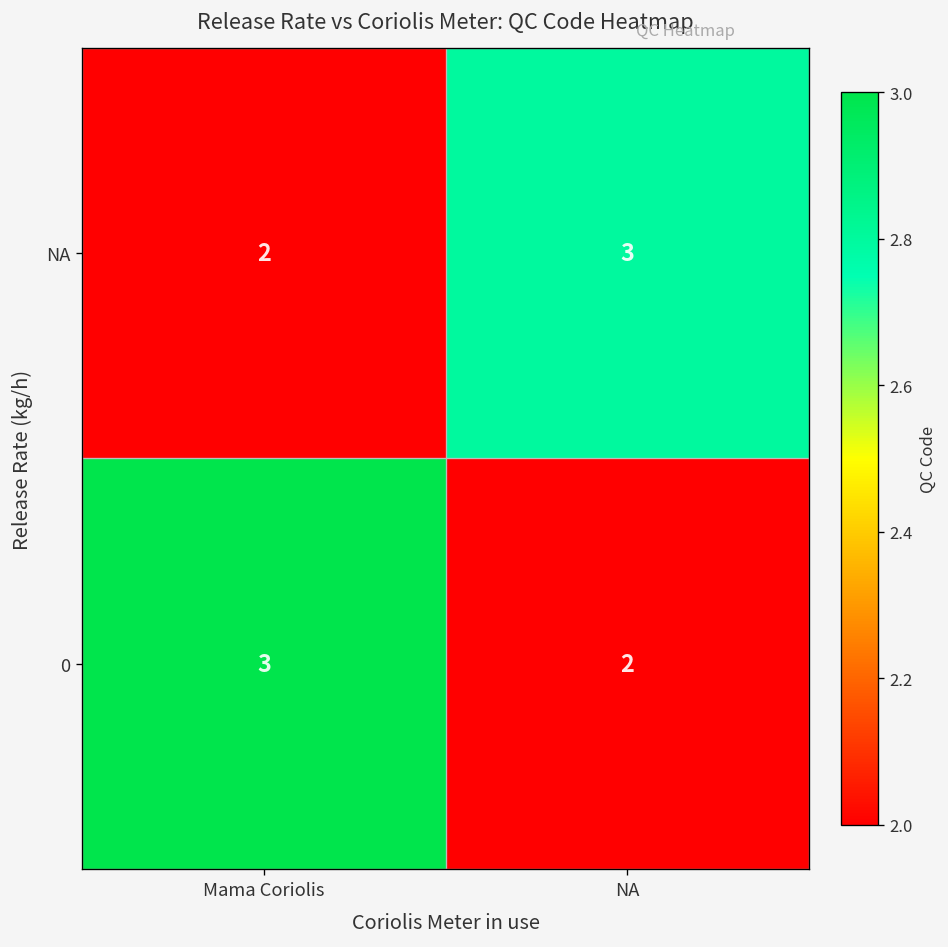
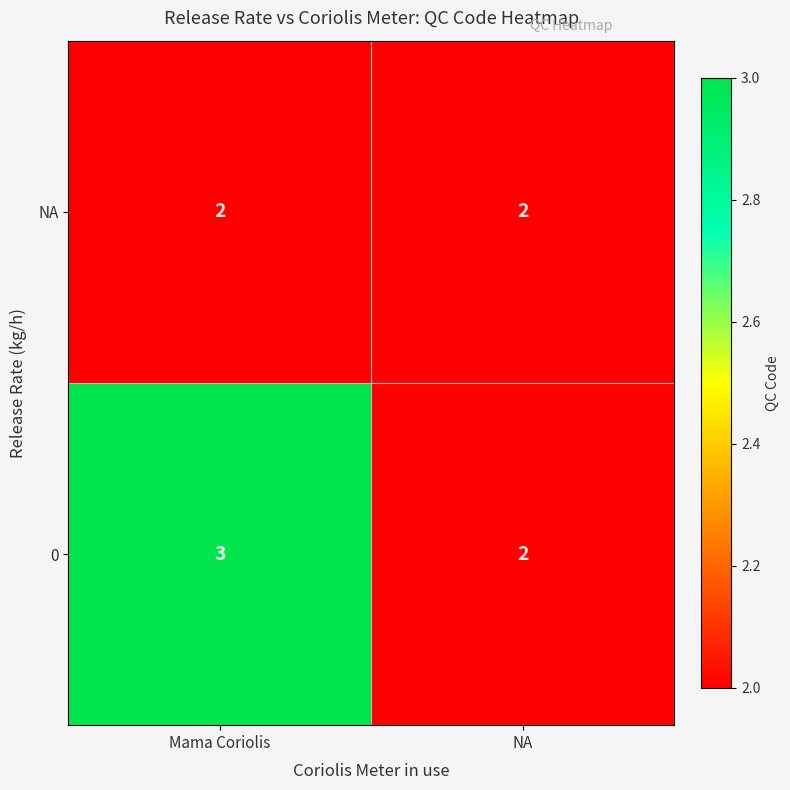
NA, NA: 3 -> 2
